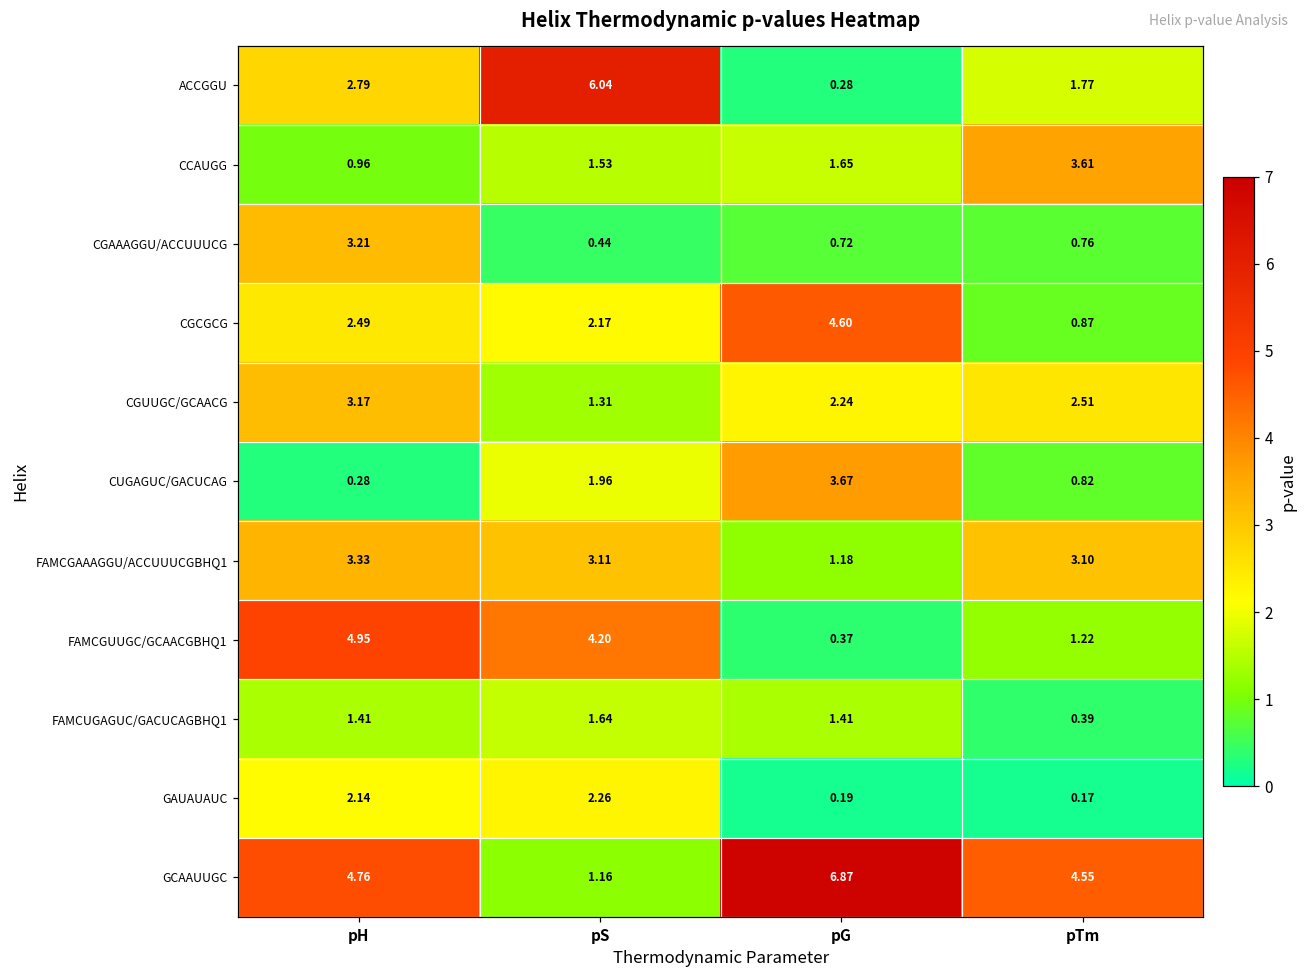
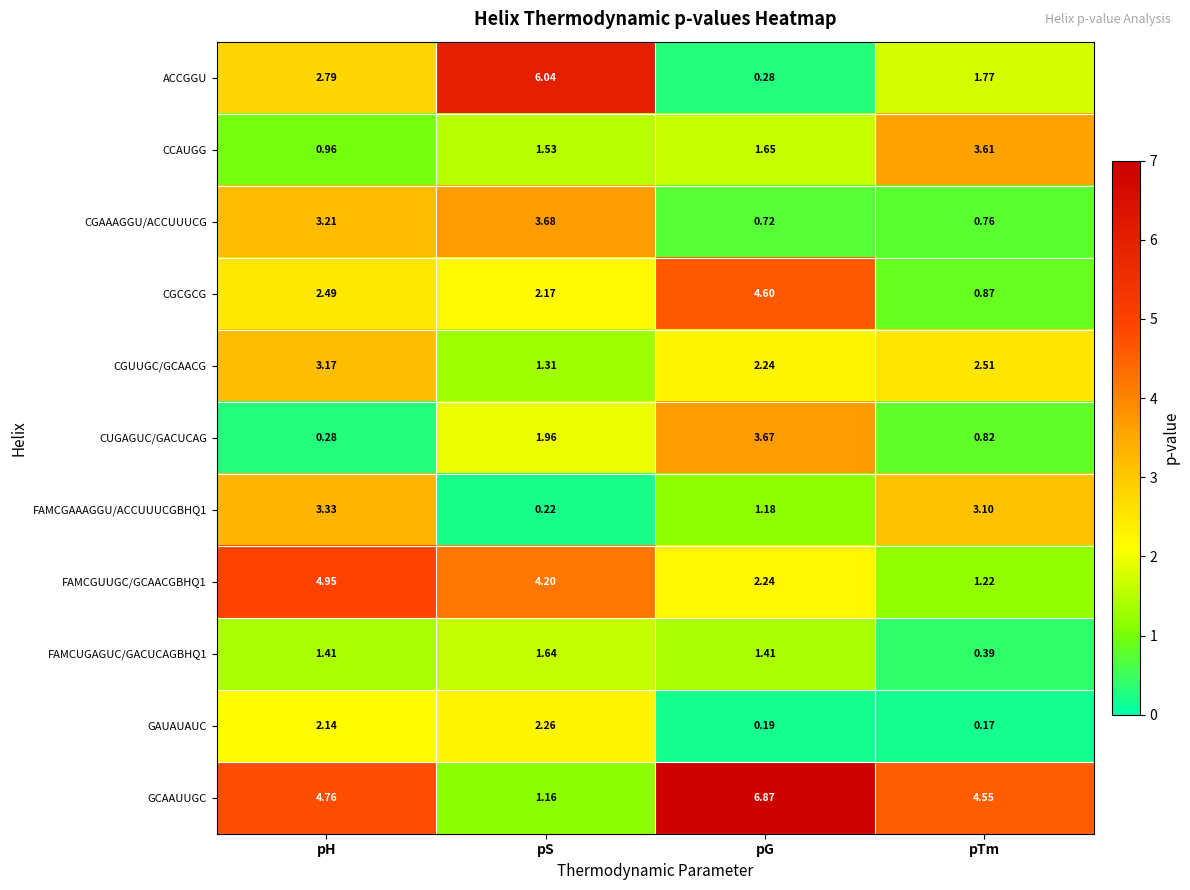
CGAAAGGU/ACCUUUCG, pS: 0.44 -> 3.68
FAMCGAAAGGU/ACCUUUCGBHQ1, pS: 3.11 -> 0.22
FAMCGUUGC/GCAACGBHQ1, pG: 0.37 -> 2.24
